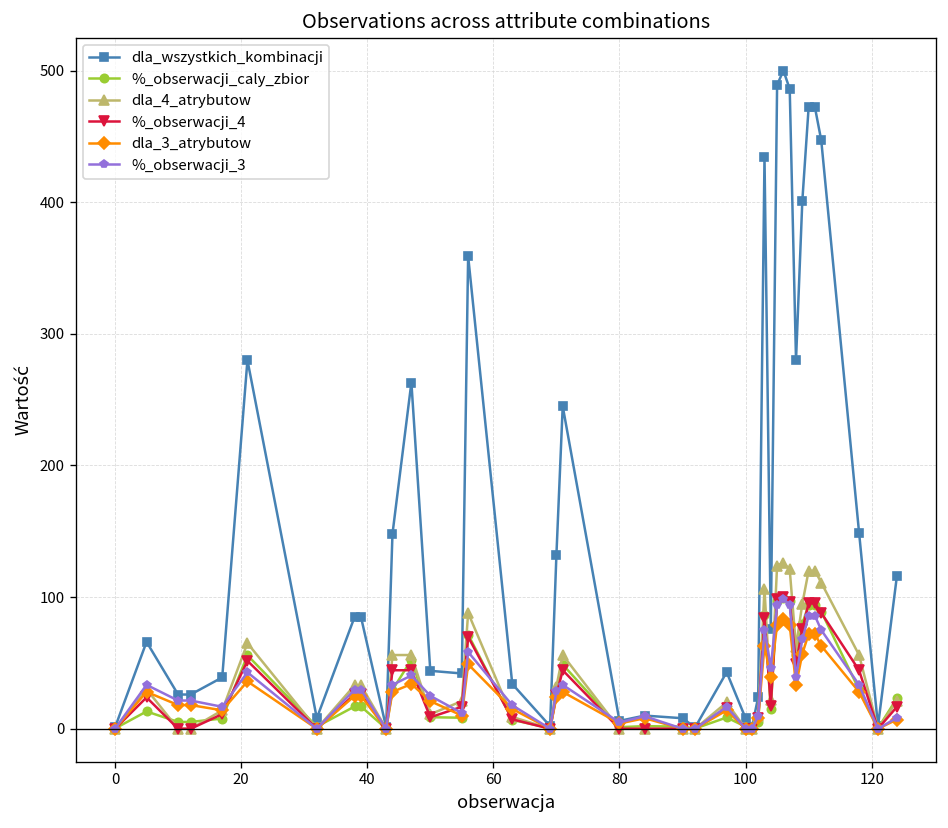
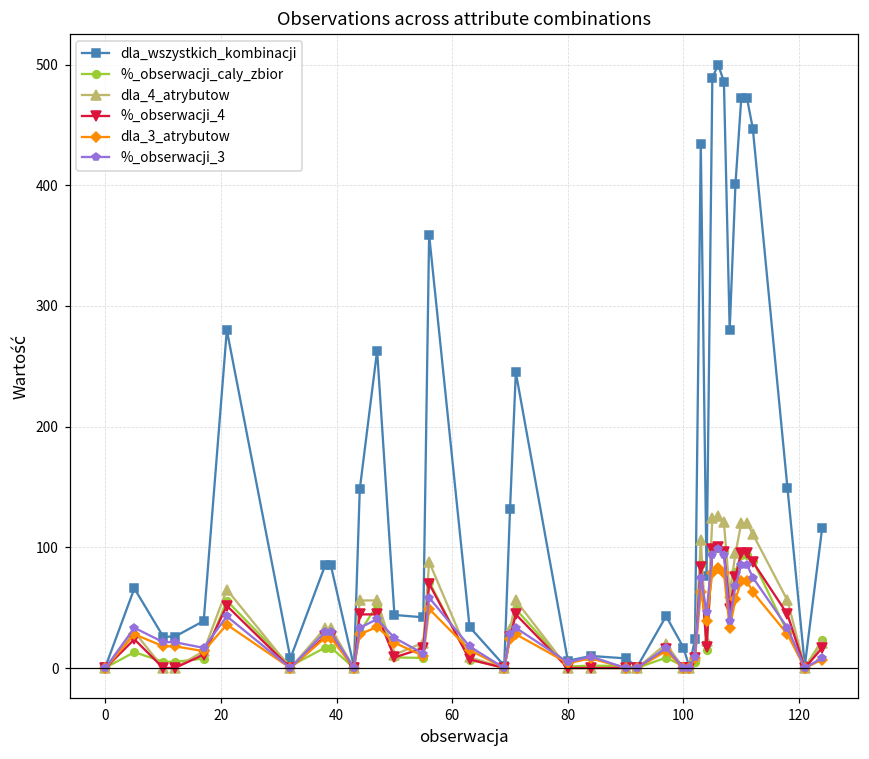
dla_wszystkich_kombinacji, 100: 8 -> 17
